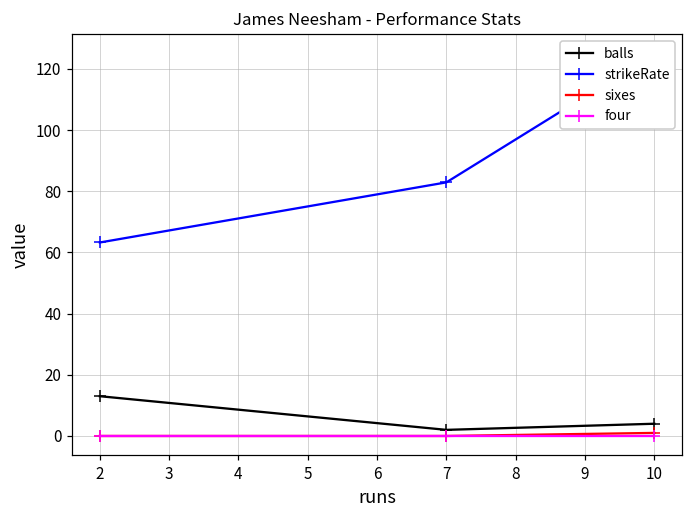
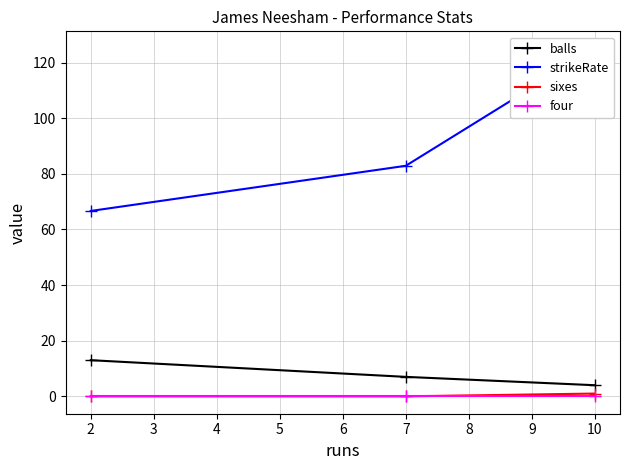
strikeRate, 2: 63 -> 67
balls, 7: 2 -> 7
